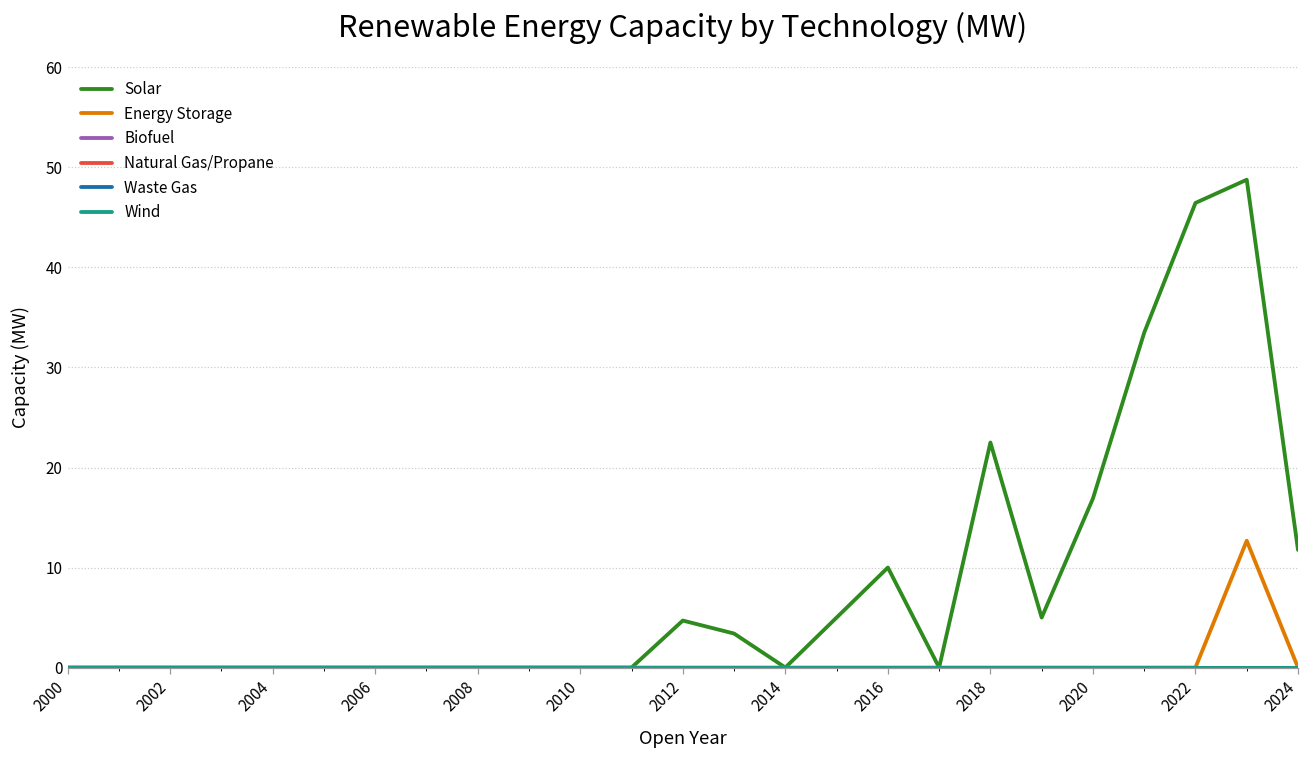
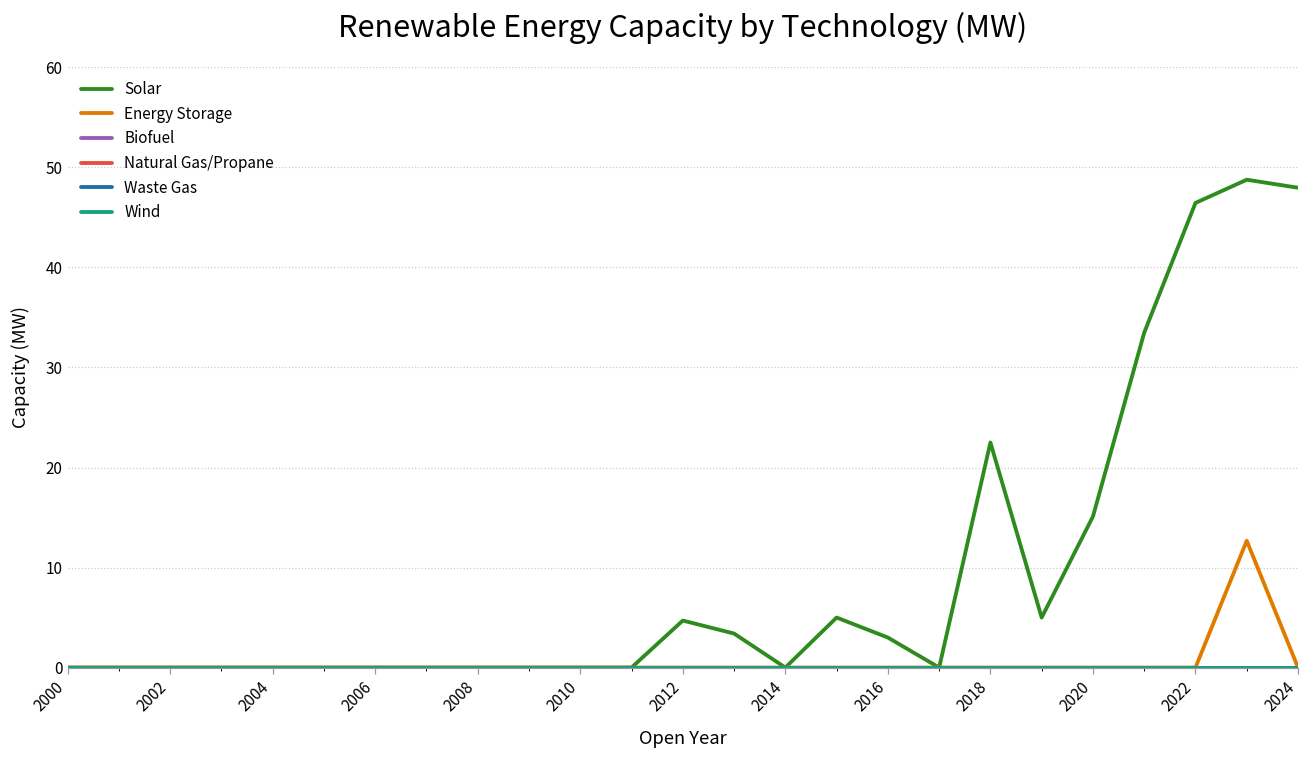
Solar, 2016: 10 -> 3
Solar, 2020: 17 -> 15
Solar, 2024: 12 -> 48
